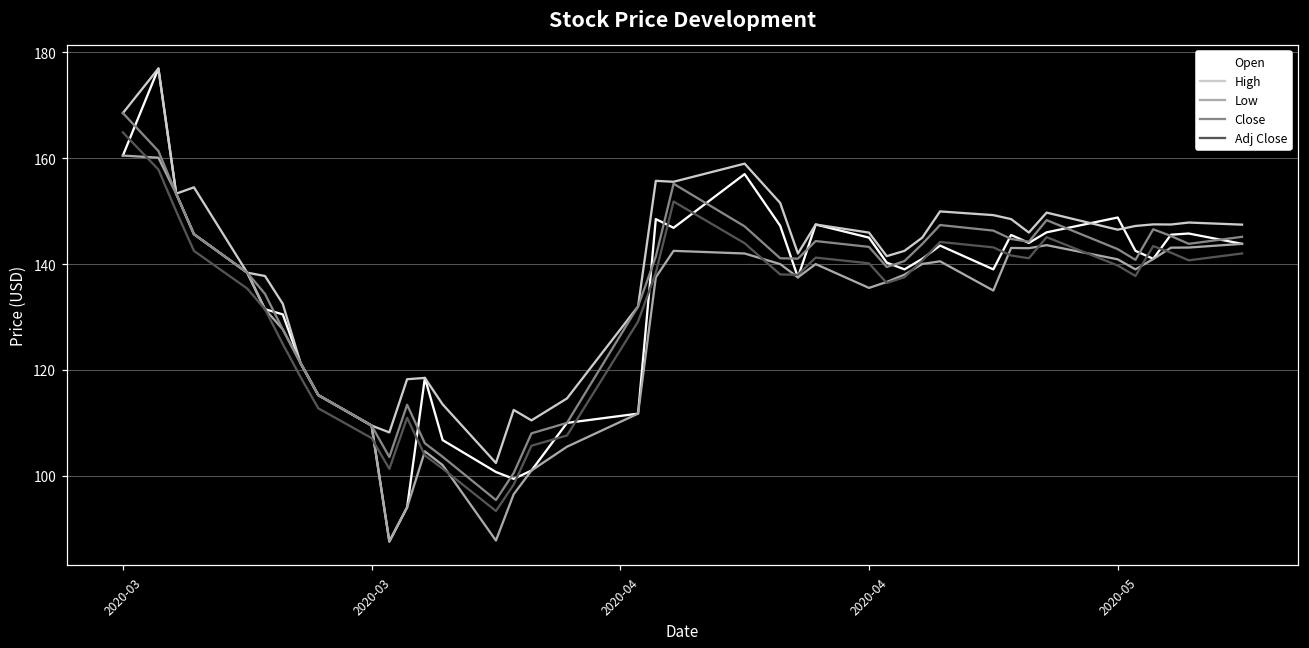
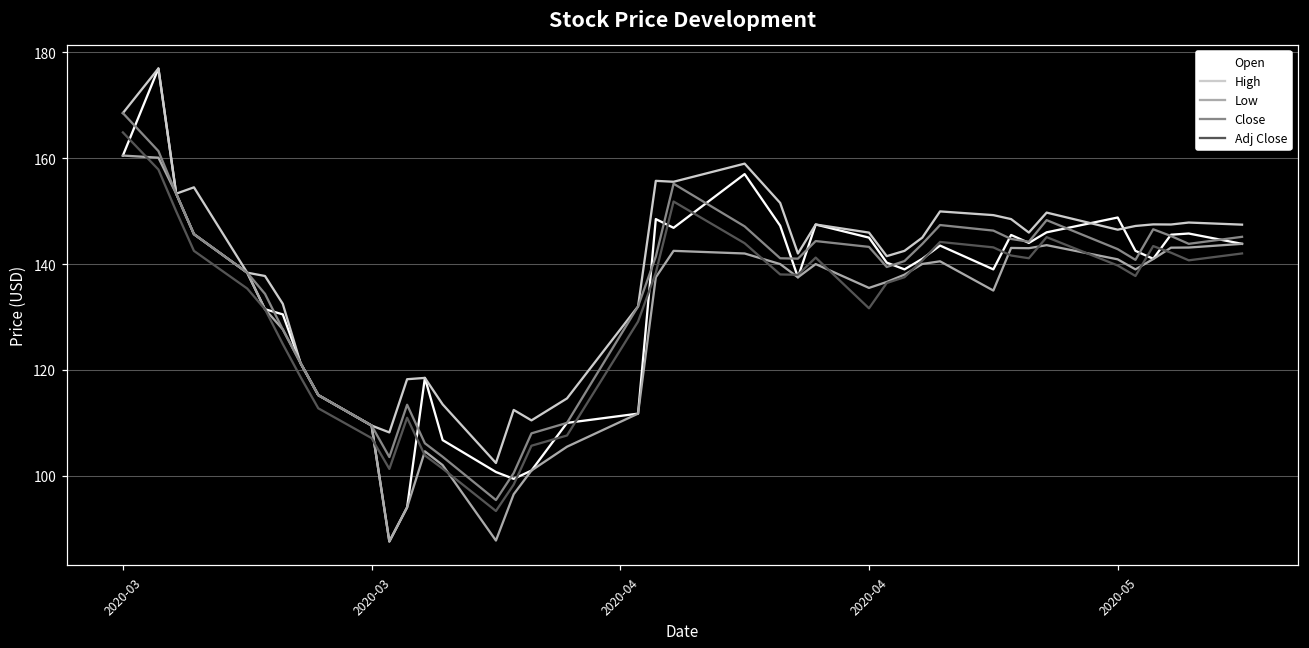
Adj Close, 2020-04: 140 -> 132
